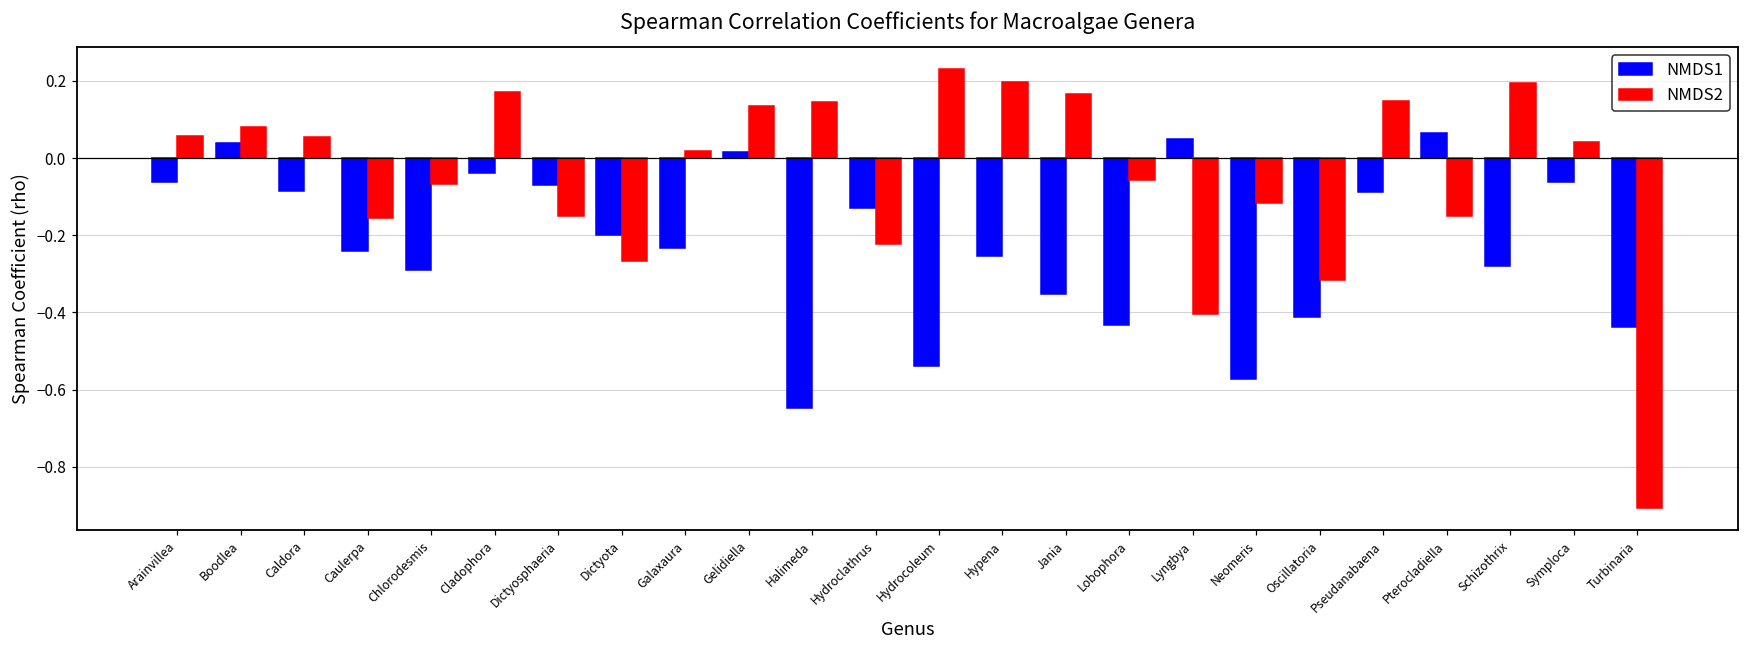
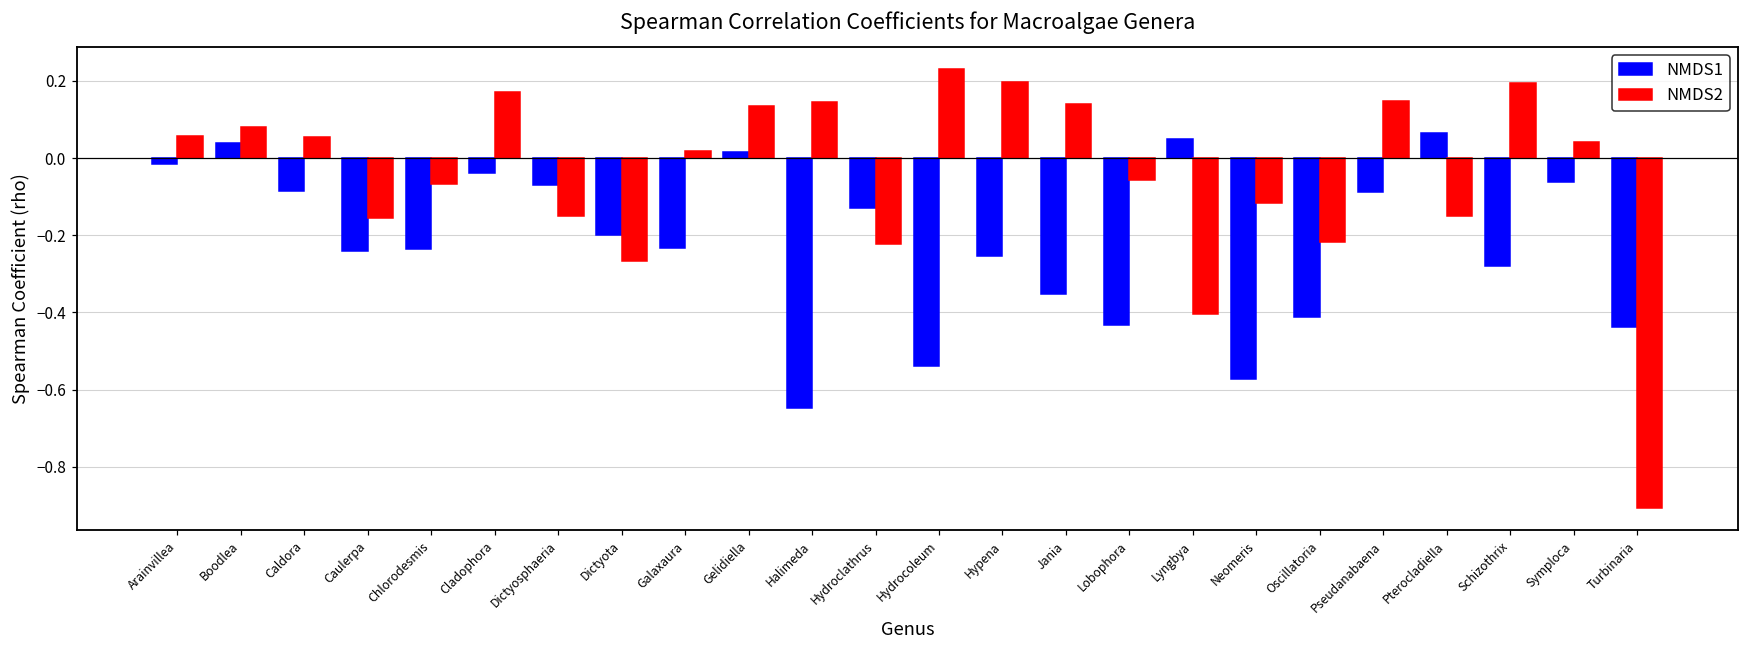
NMDS1, Arainvillea: -0.06 -> -0.01
NMDS1, Chlorodesmis: -0.29 -> -0.24
NMDS2, Jania: 0.17 -> 0.14
NMDS2, Oscillatoria: -0.32 -> -0.22
